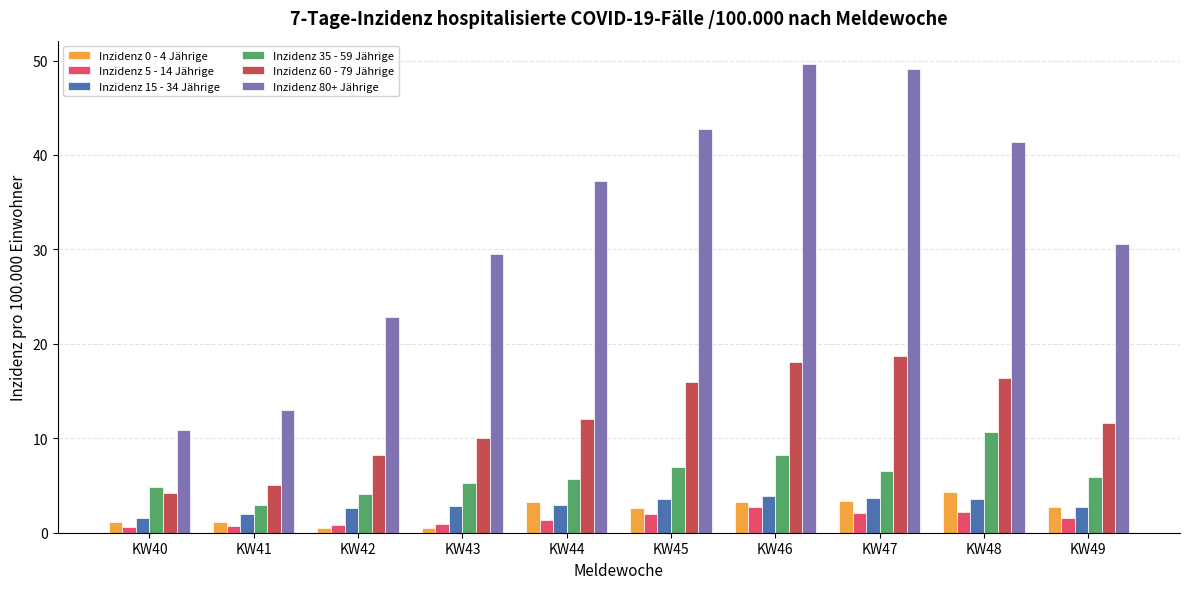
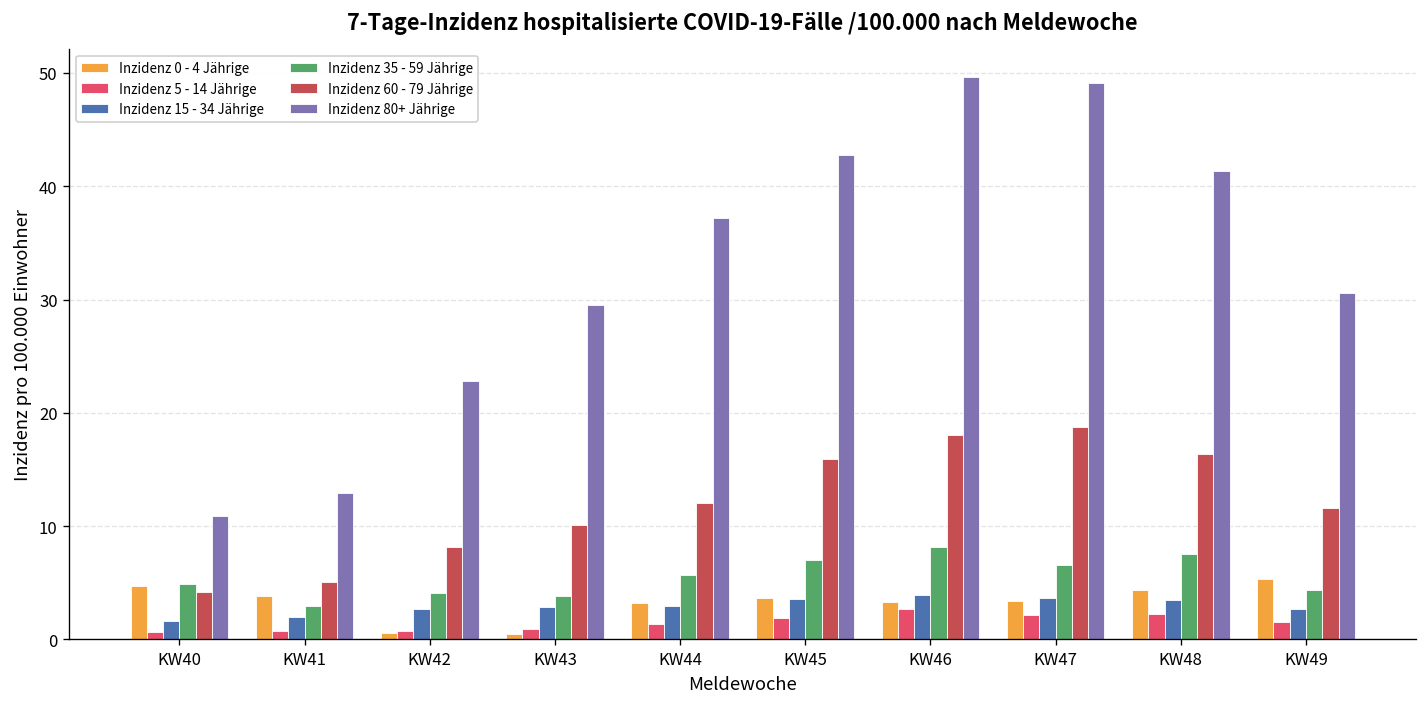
Inzidenz 0 - 4 Jährige, KW40: 1 -> 5
Inzidenz 0 - 4 Jährige, KW41: 1 -> 4
Inzidenz 35 - 59 Jährige, KW43: 5 -> 4
Inzidenz 0 - 4 Jährige, KW45: 3 -> 4
Inzidenz 35 - 59 Jährige, KW48: 11 -> 8
Inzidenz 0 - 4 Jährige, KW49: 3 -> 5
Inzidenz 35 - 59 Jährige, KW49: 6 -> 4
